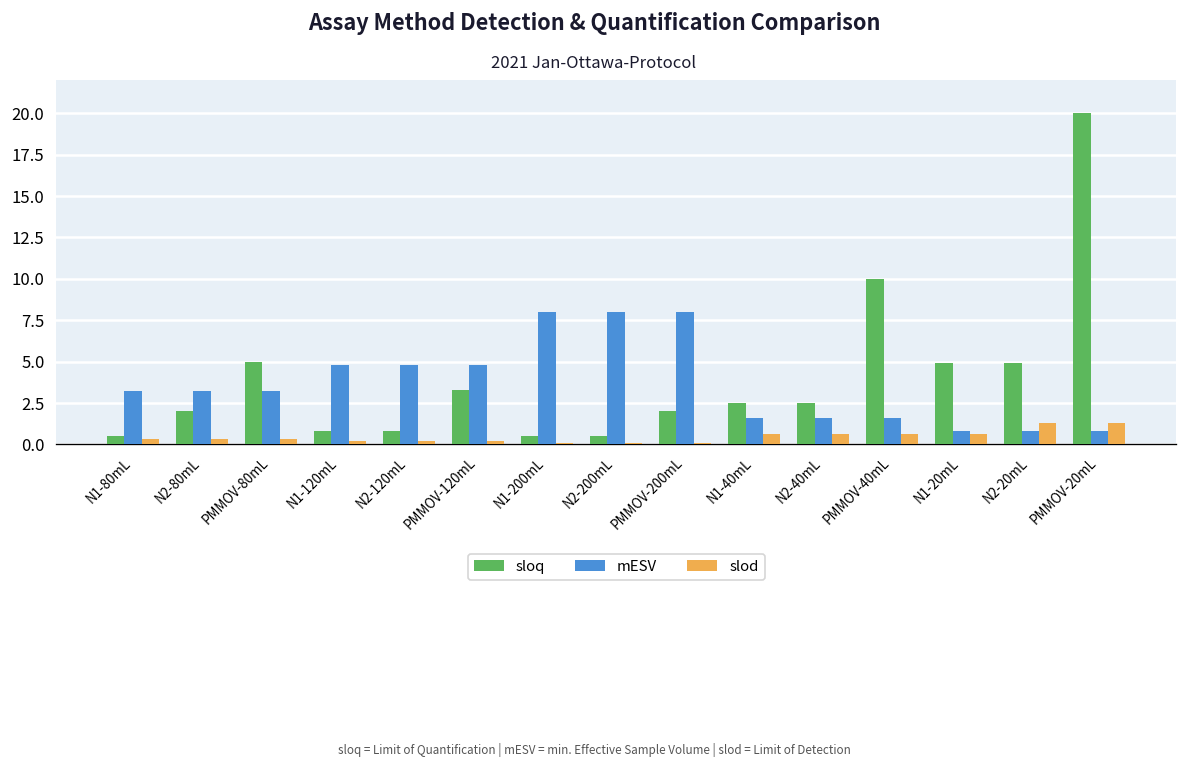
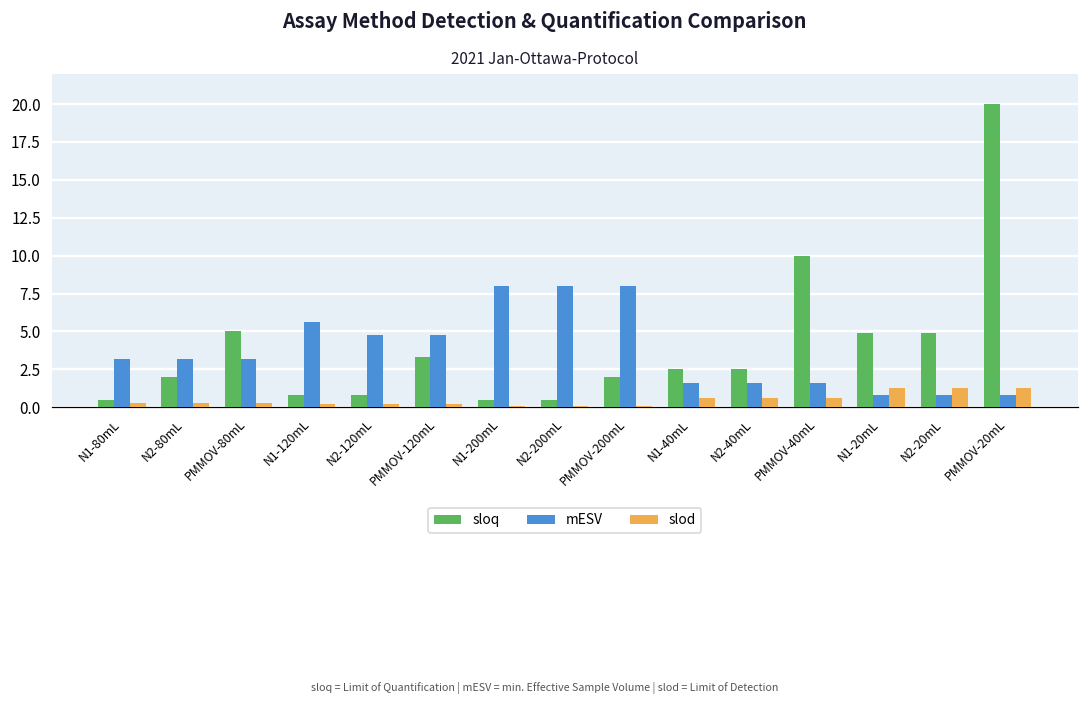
mESV, N1-120mL: 4.8 -> 5.6
slod, N1-20mL: 0.6 -> 1.3
